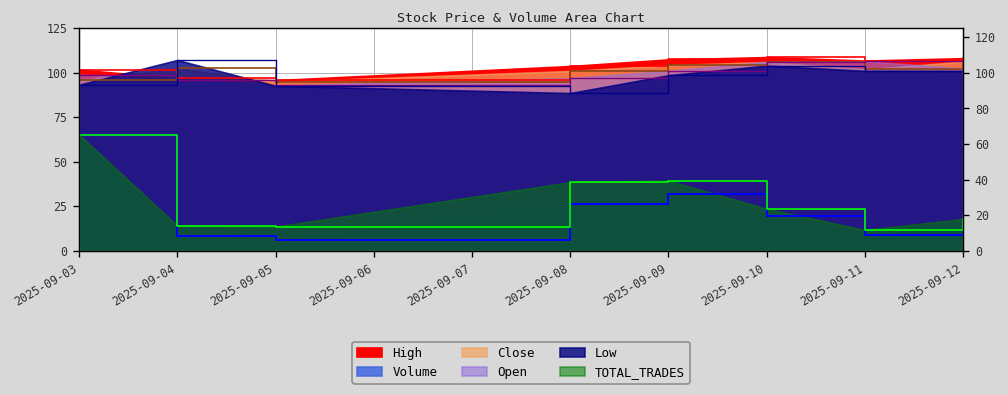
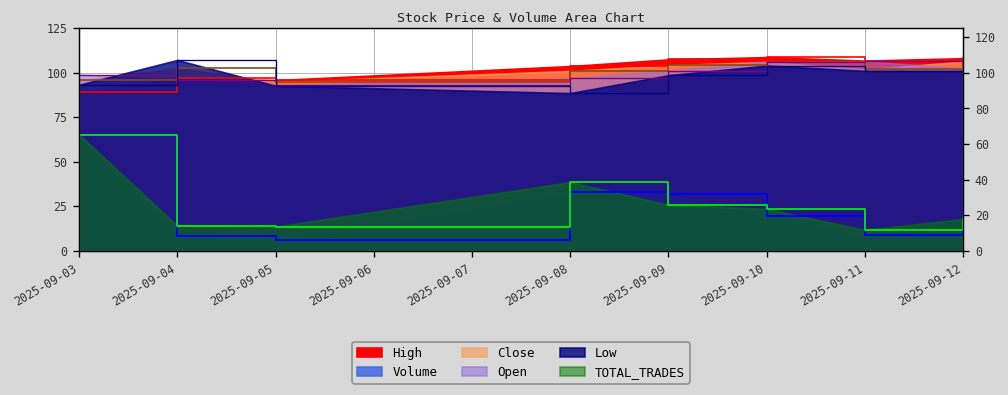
High, 2025-09-03: 102 -> 89
Volume, 2025-09-08: 26 -> 33
TOTAL_TRADES, 2025-09-09: 39 -> 26
